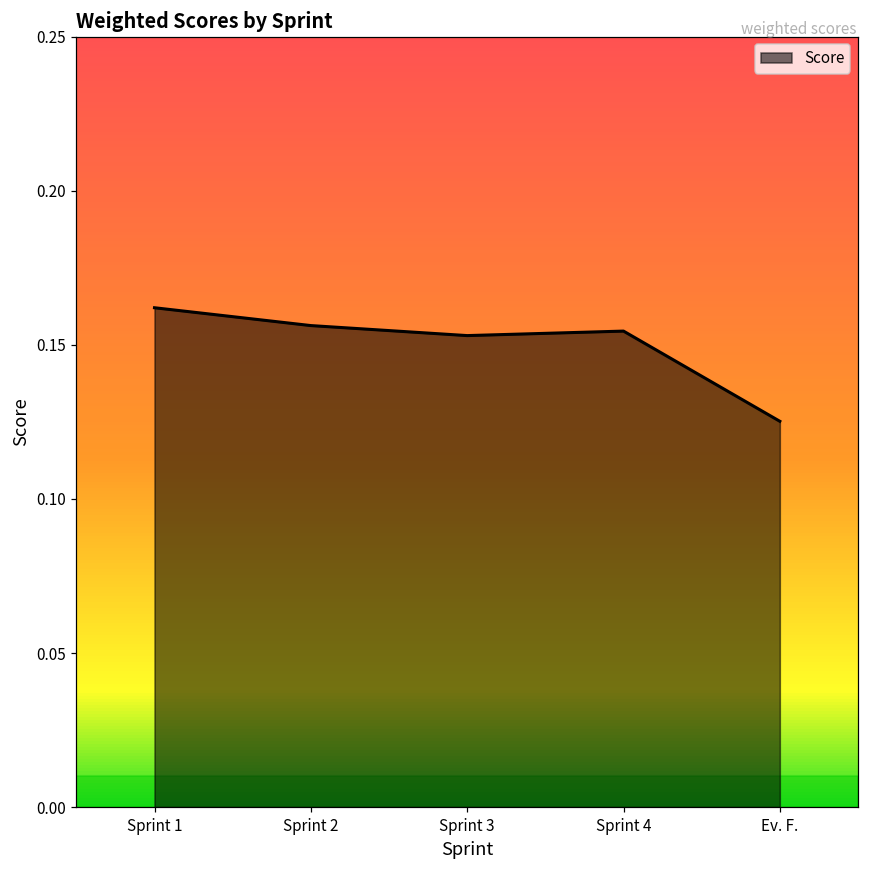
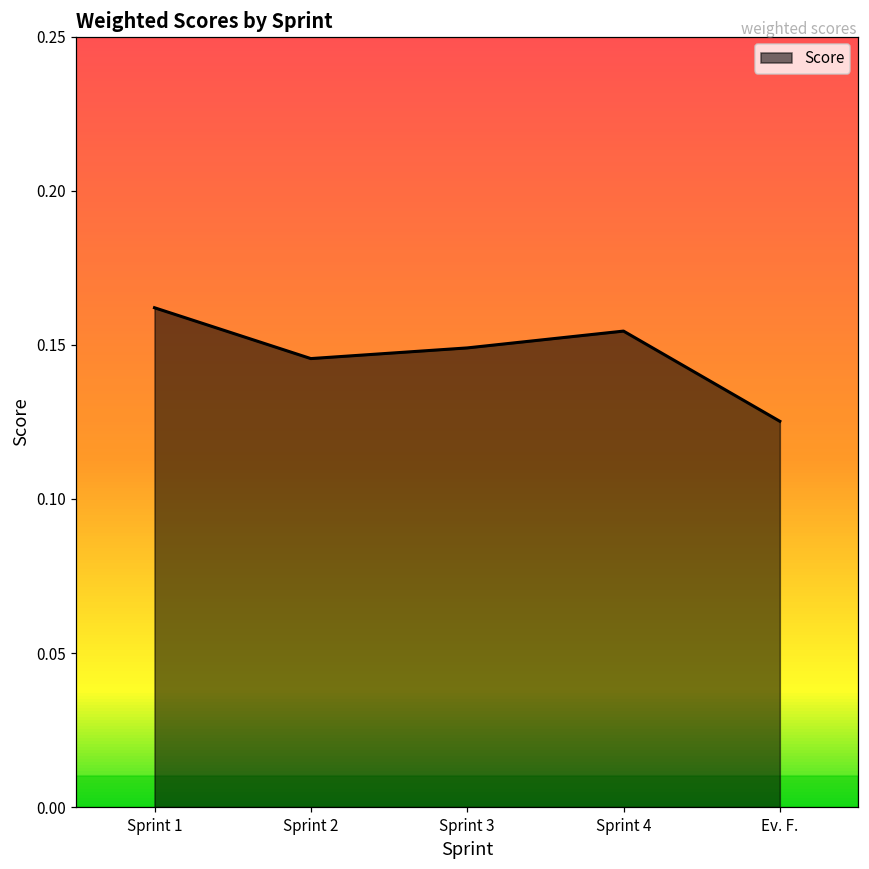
Sprint 2: 0.156 -> 0.146
Sprint 3: 0.153 -> 0.149
